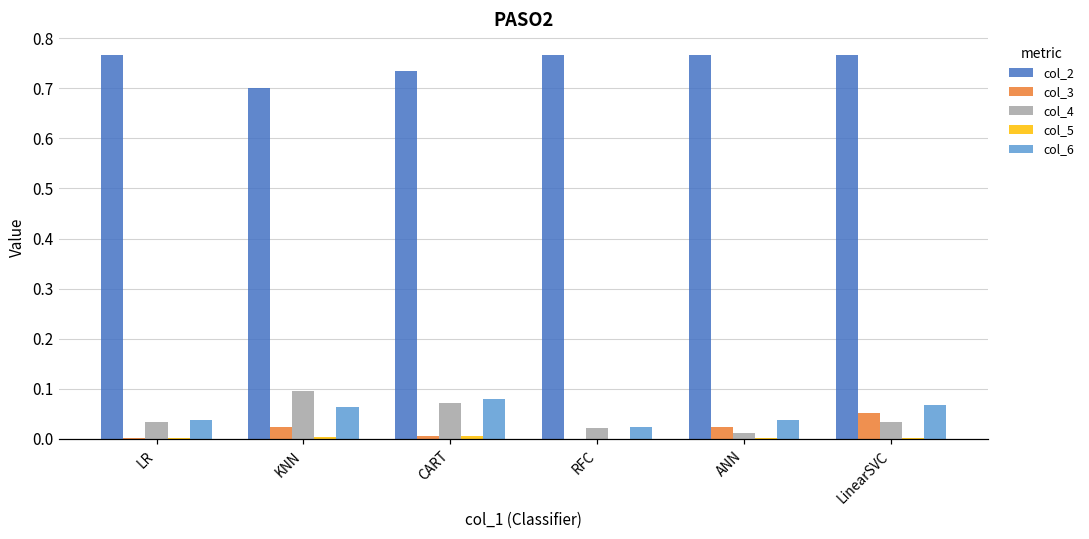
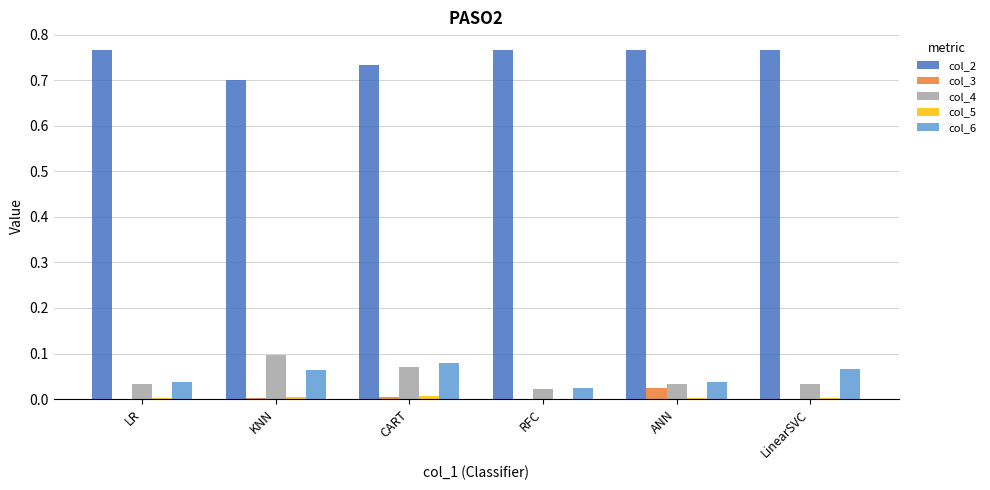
col_3, KNN: 0.02 -> 0.00
col_4, ANN: 0.01 -> 0.03
col_3, LinearSVC: 0.05 -> 0.00
